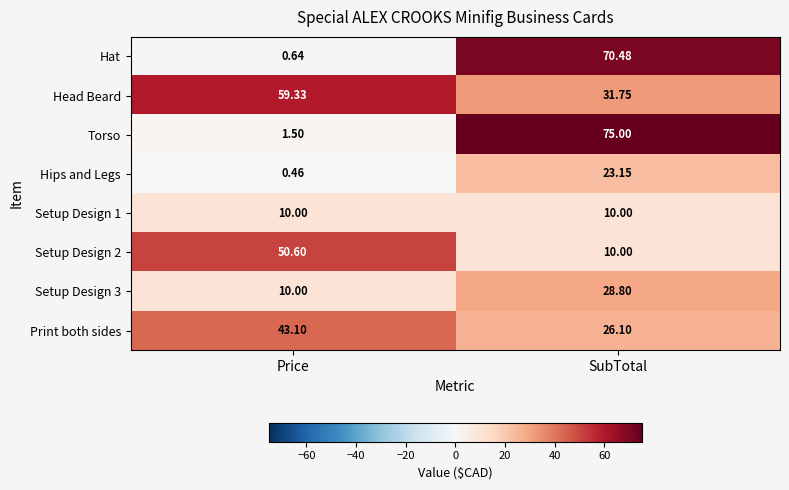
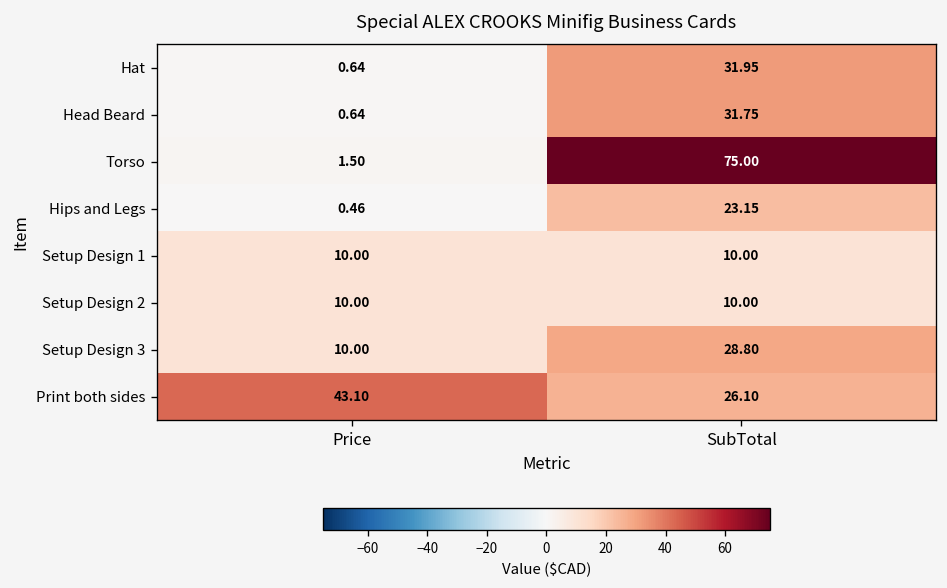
Hat, SubTotal: 70.48 -> 31.95
Head Beard, Price: 59.33 -> 0.64
Setup Design 2, Price: 50.60 -> 10.00
